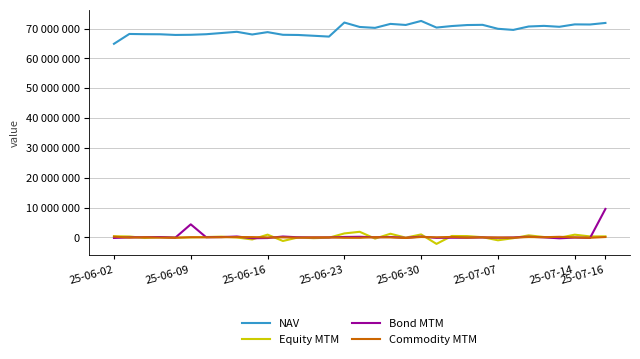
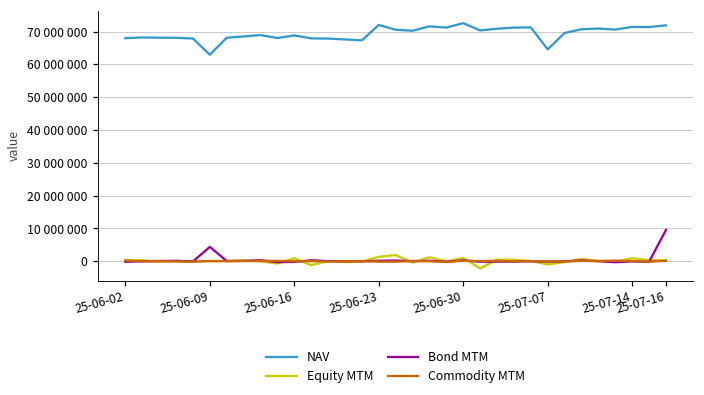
NAV, 25-06-02: 65000000 -> 68000000
NAV, 25-06-09: 68000000 -> 63000000
NAV, 25-07-07: 70000000 -> 65000000
